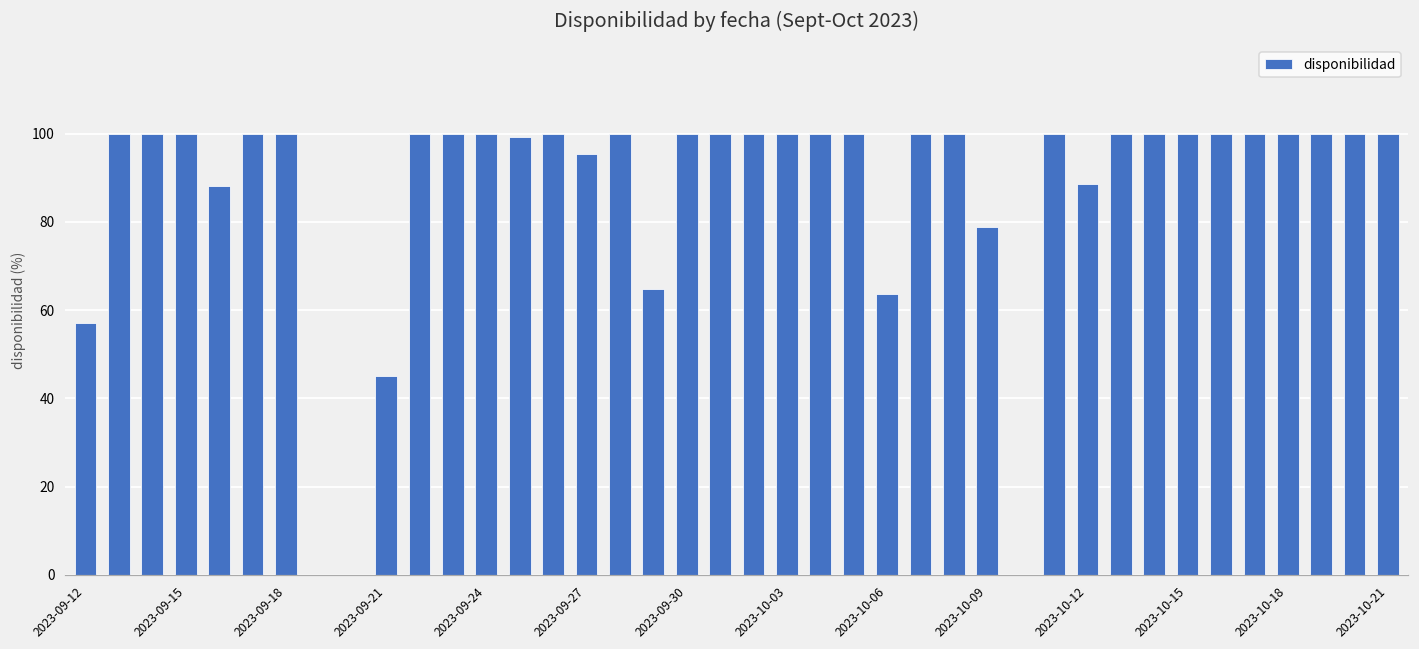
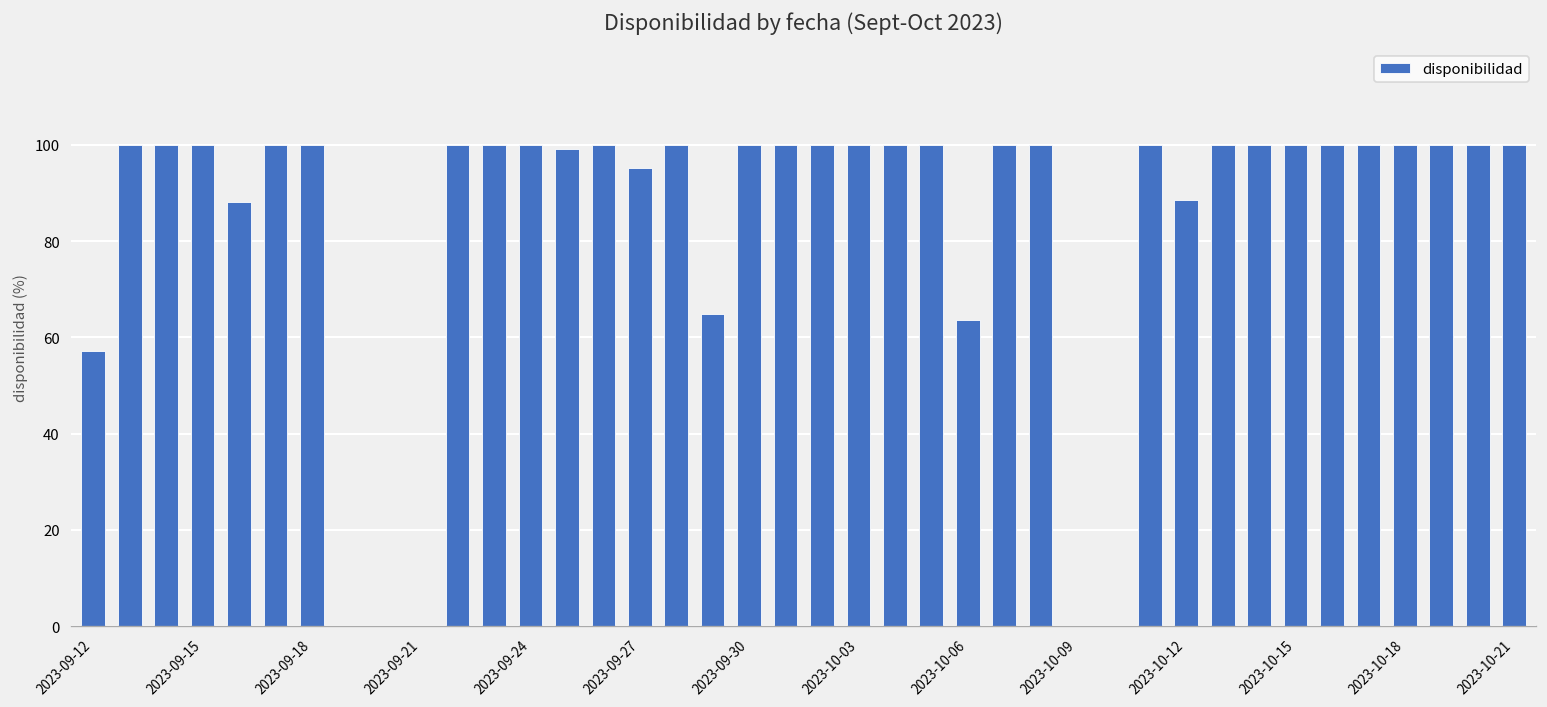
2023-09-21: 45 -> 0
2023-10-09: 79 -> 0
